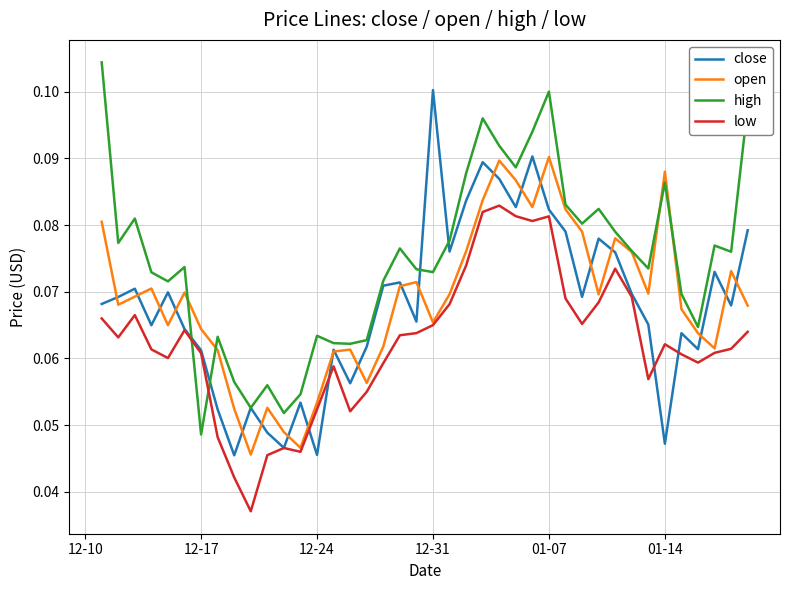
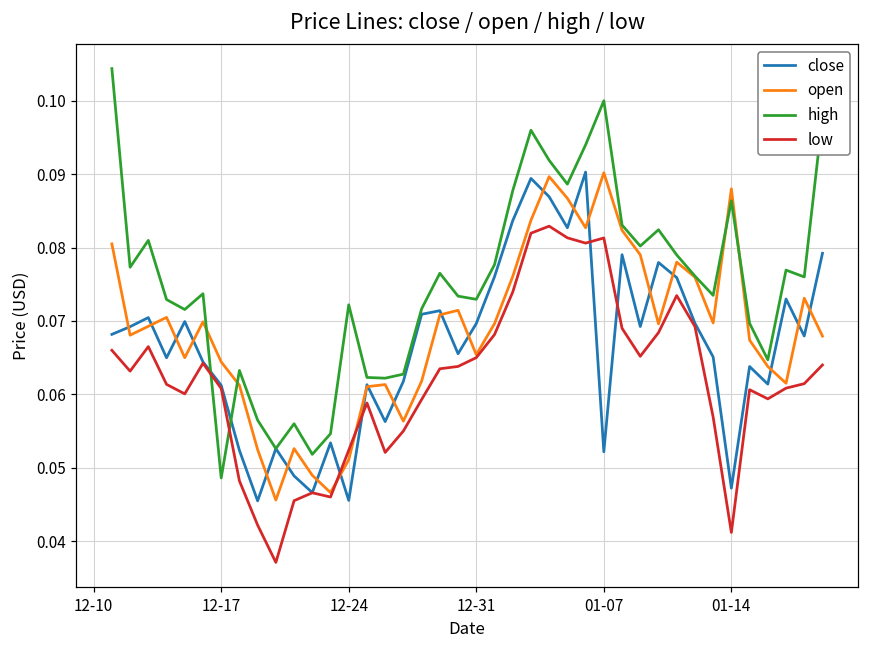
open, 12-24: 0.053 -> 0.051
high, 12-24: 0.063 -> 0.072
close, 12-31: 0.100 -> 0.070
close, 01-07: 0.082 -> 0.052
low, 01-14: 0.062 -> 0.041
